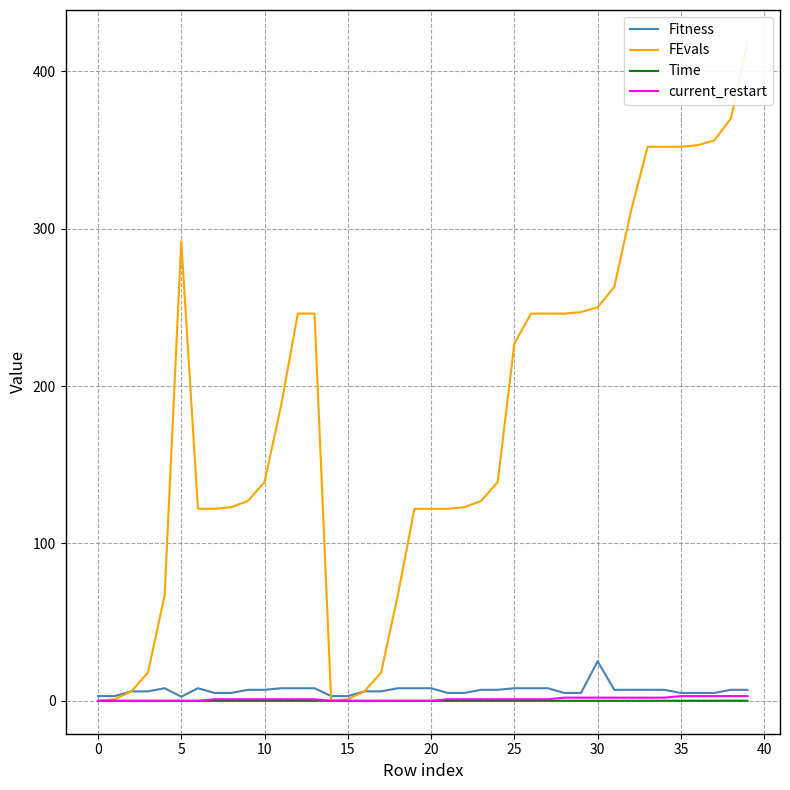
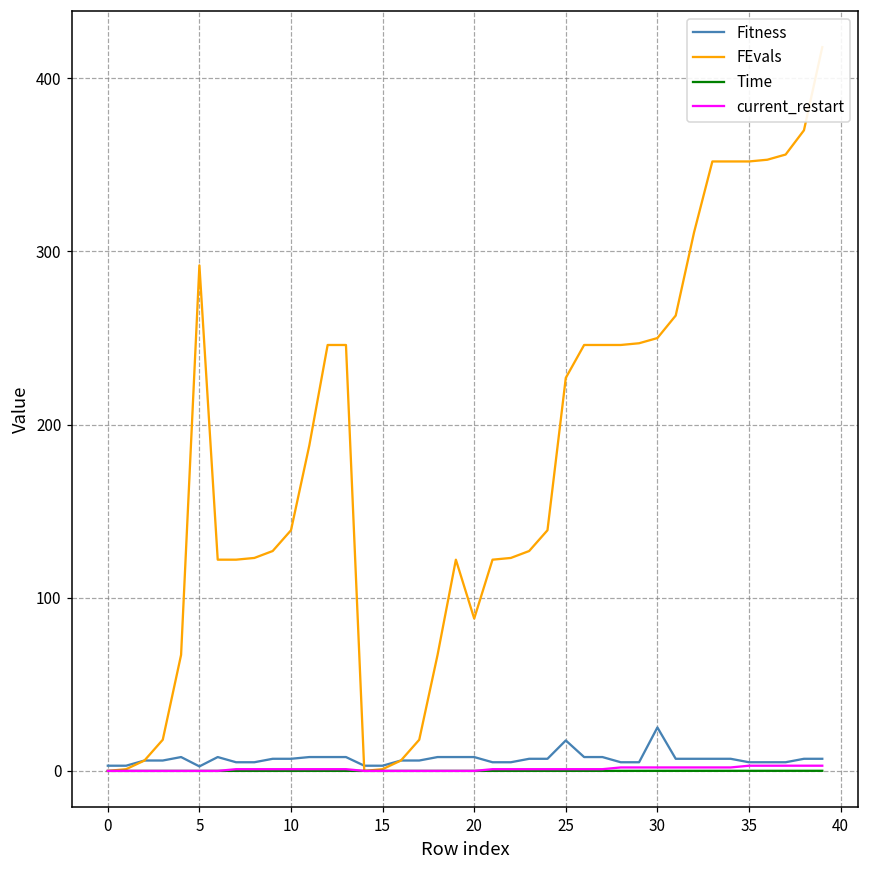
FEvals, 20: 122 -> 88
Fitness, 25: 8 -> 18
